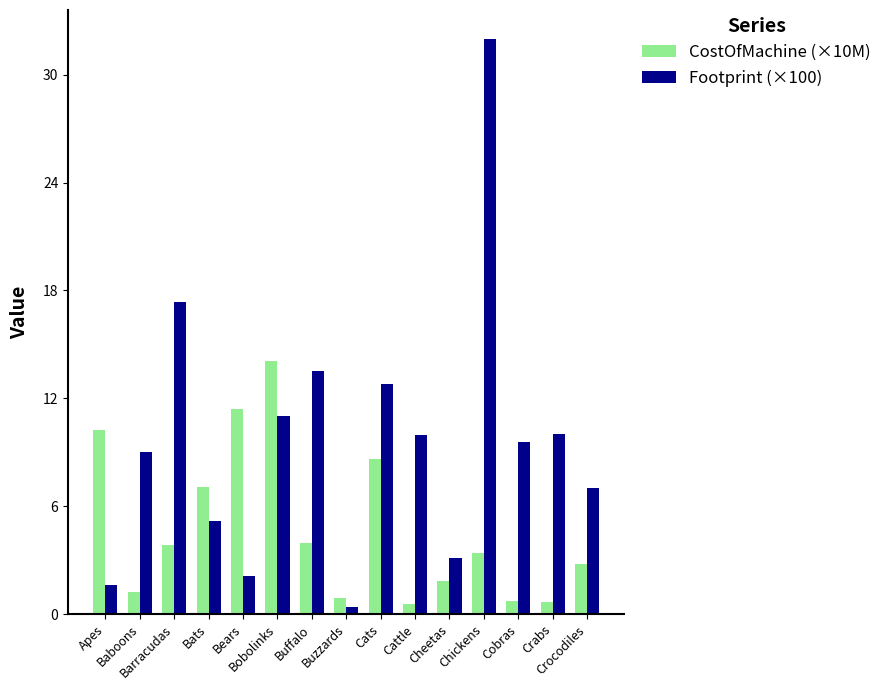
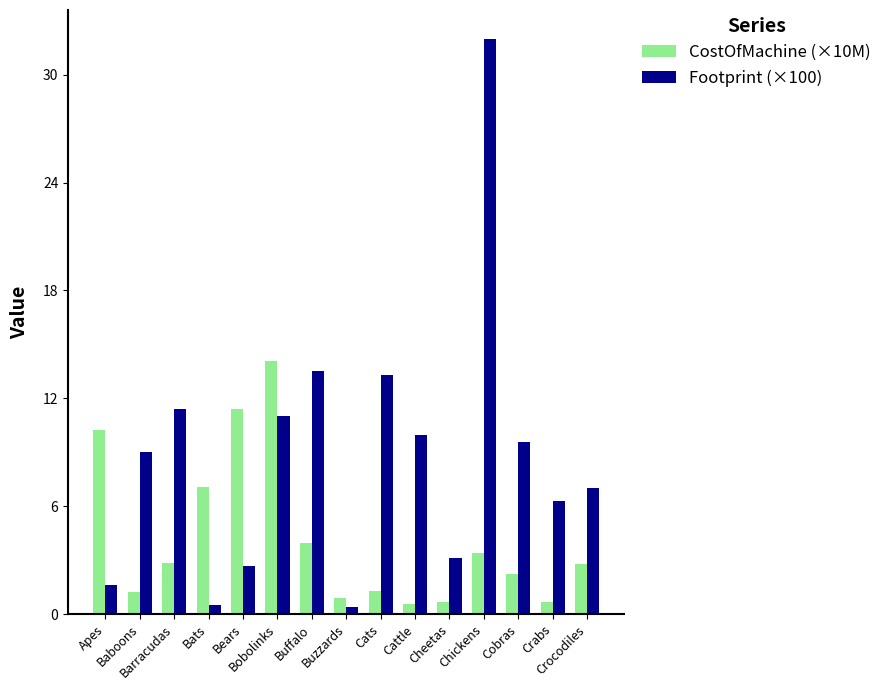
CostOfMachine (×10M), Barracudas: 3.8 -> 2.8
Footprint (×100), Barracudas: 17.4 -> 11.4
Footprint (×100), Bats: 5.2 -> 0.5
Footprint (×100), Bears: 2.1 -> 2.7
CostOfMachine (×10M), Cats: 8.6 -> 1.3
Footprint (×100), Cats: 12.8 -> 13.3
CostOfMachine (×10M), Cheetas: 1.8 -> 0.7
CostOfMachine (×10M), Cobras: 0.7 -> 2.2
Footprint (×100), Crabs: 10.0 -> 6.3
